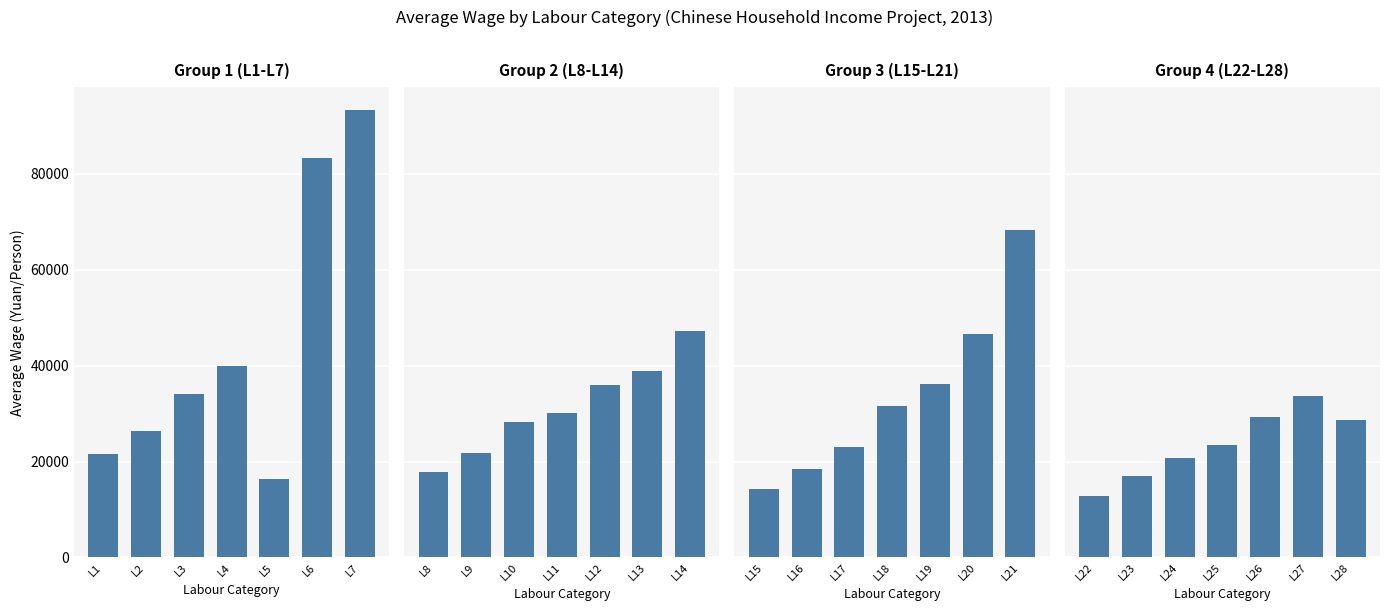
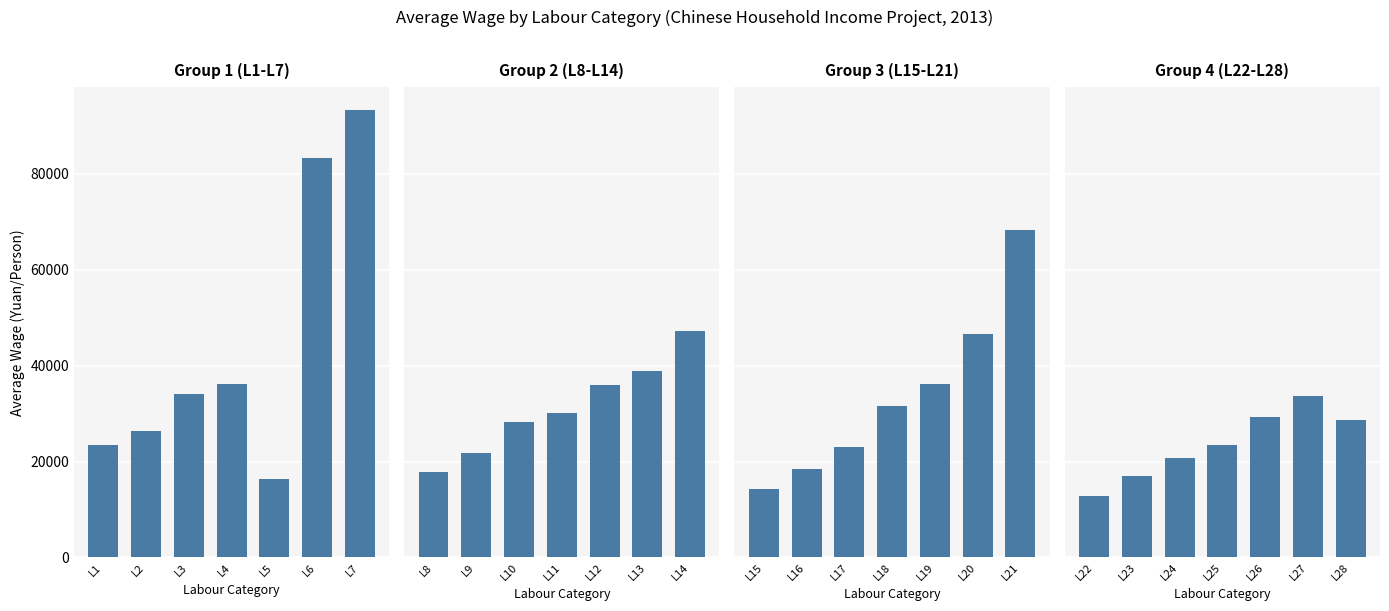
Group 1 (L1-L7), L1: 22000 -> 23000
Group 1 (L1-L7), L4: 40000 -> 36000
